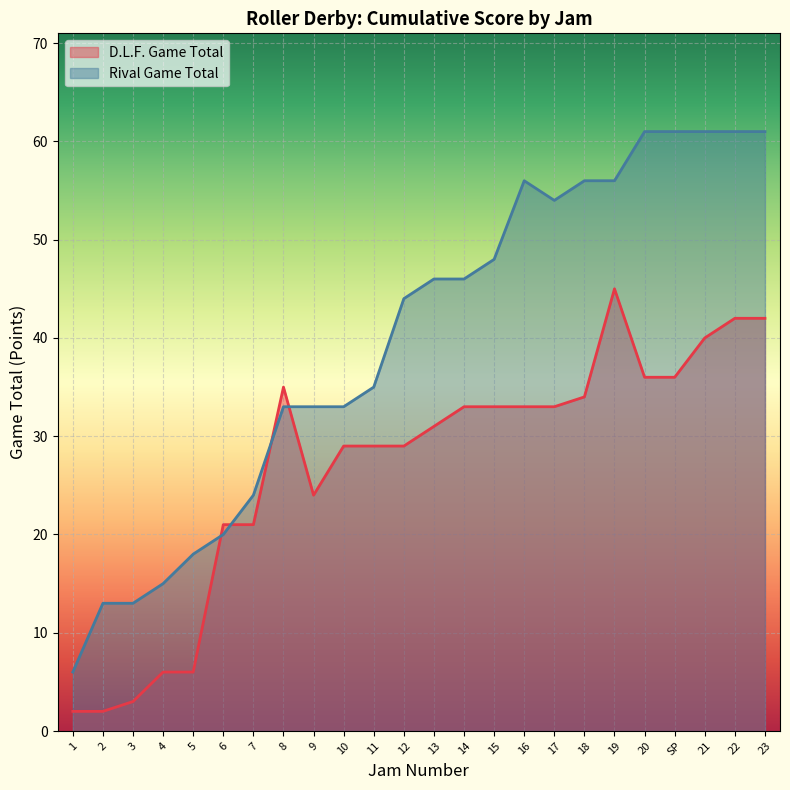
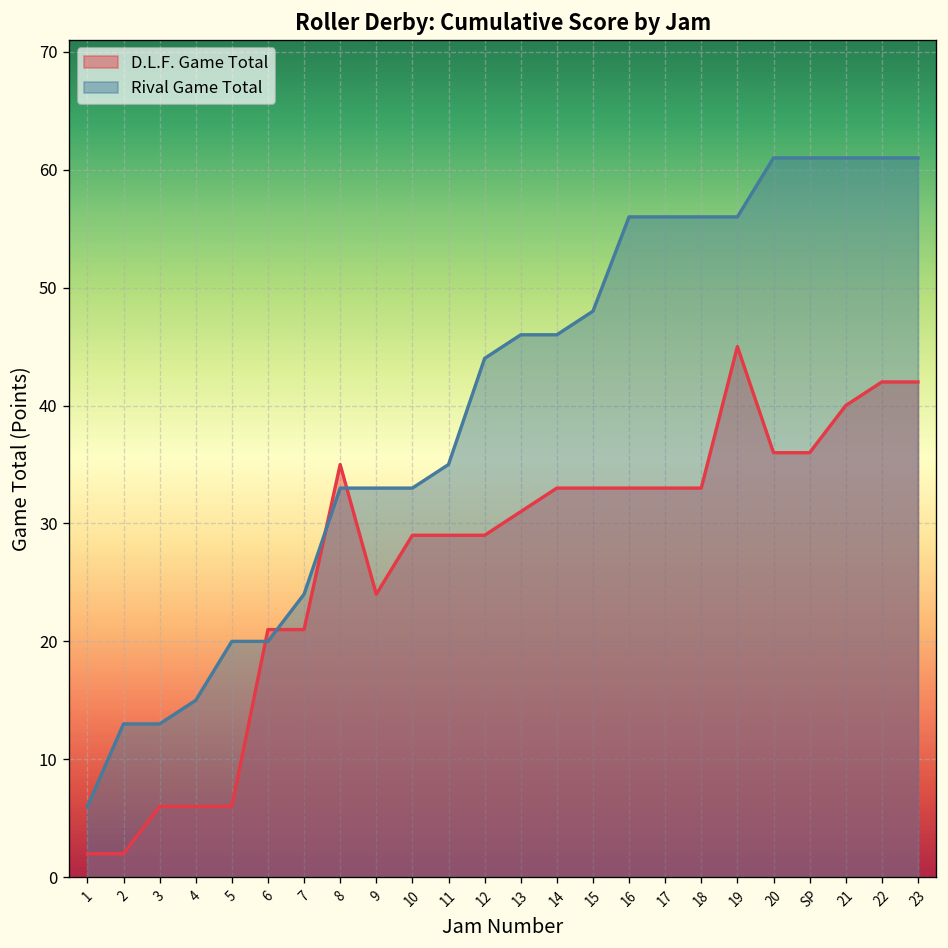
D.L.F. Game Total, 3: 3 -> 6
Rival Game Total, 5: 18 -> 20
Rival Game Total, 17: 54 -> 56
D.L.F. Game Total, 18: 34 -> 33
